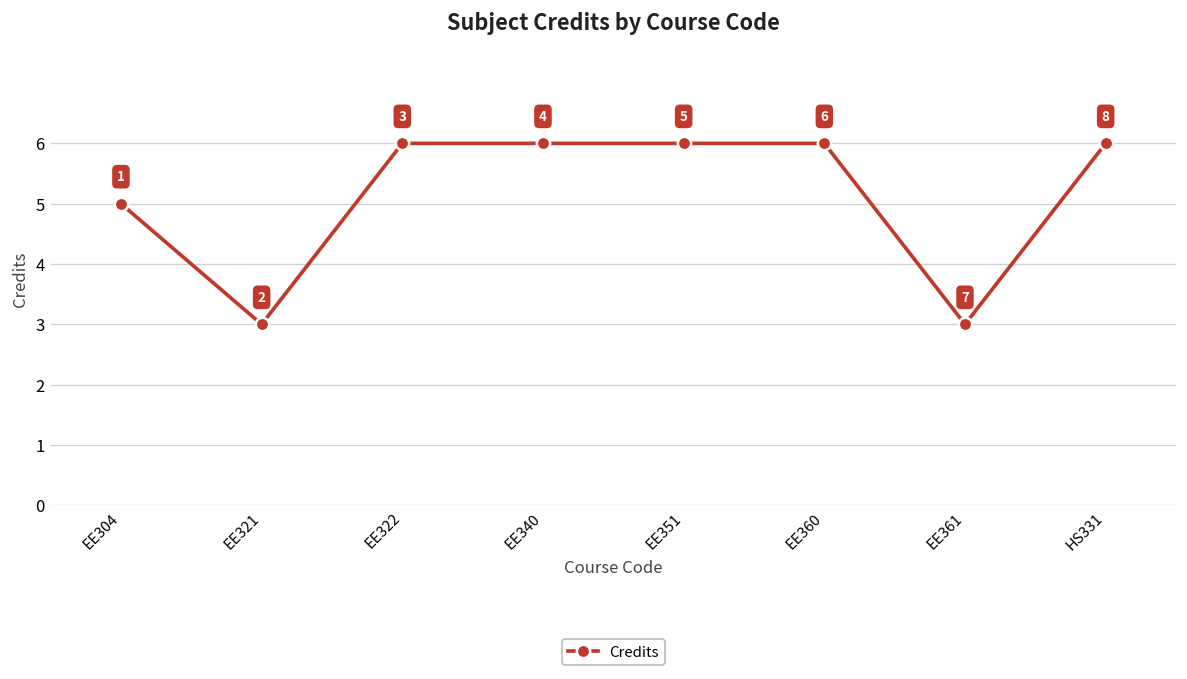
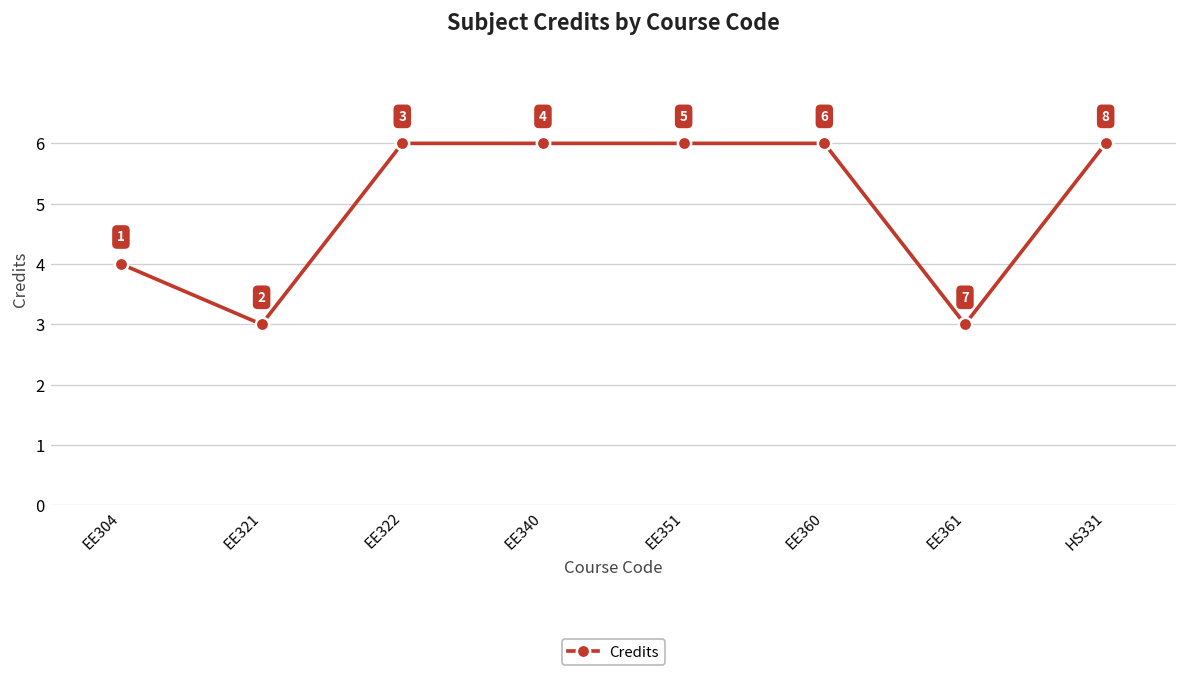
EE304: 5 -> 4
